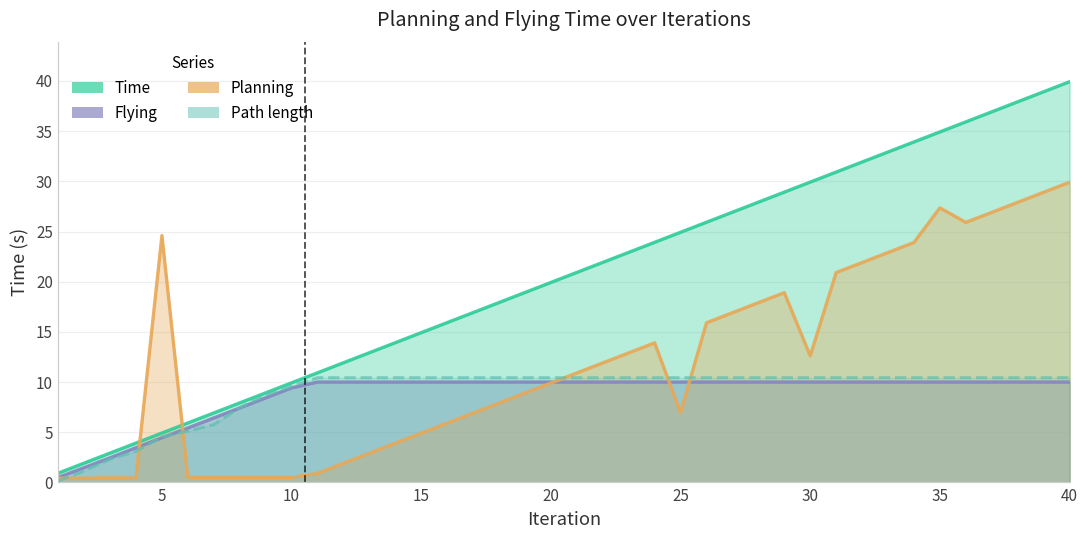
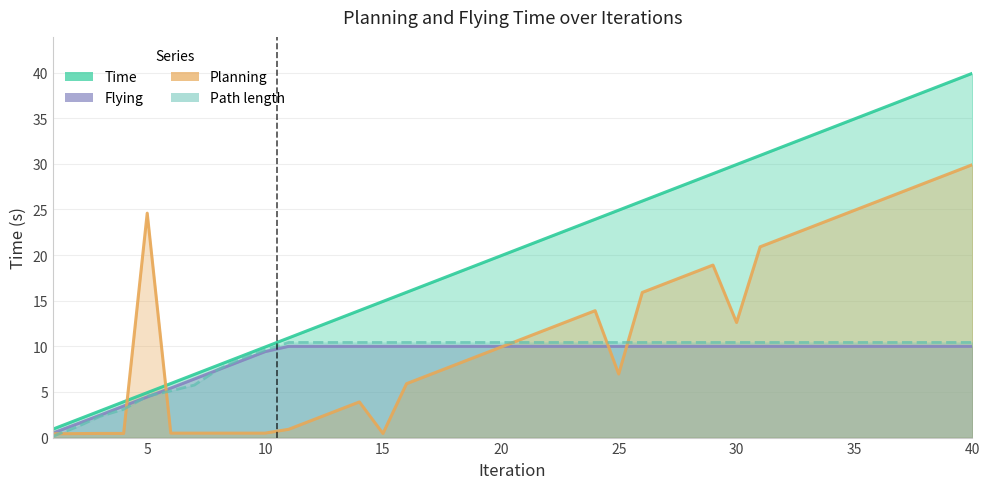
Planning, 15: 5 -> 0
Planning, 35: 27 -> 25
